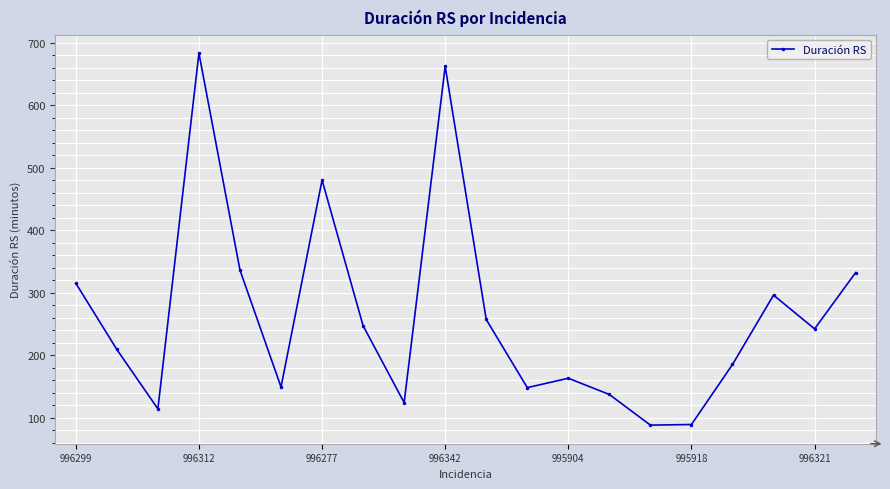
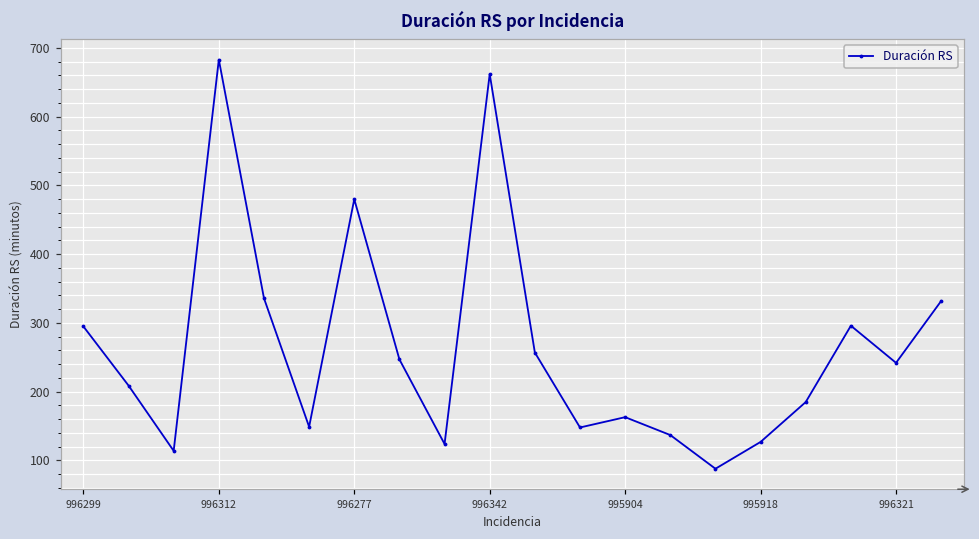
996299: 320 -> 300
995918: 90 -> 130
